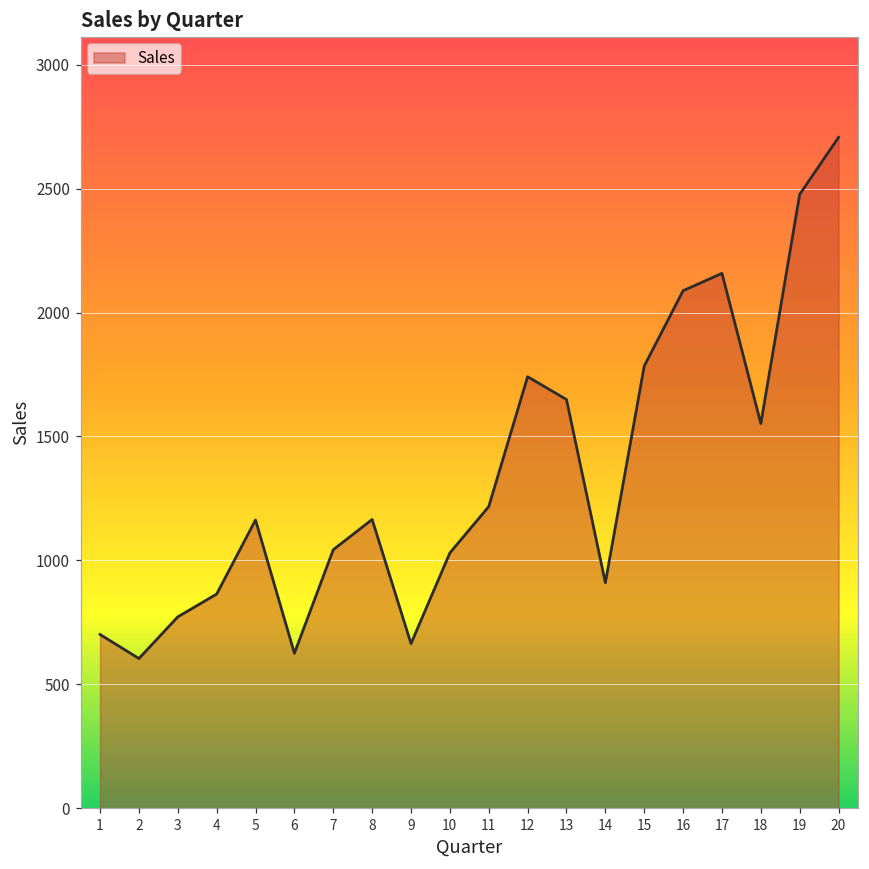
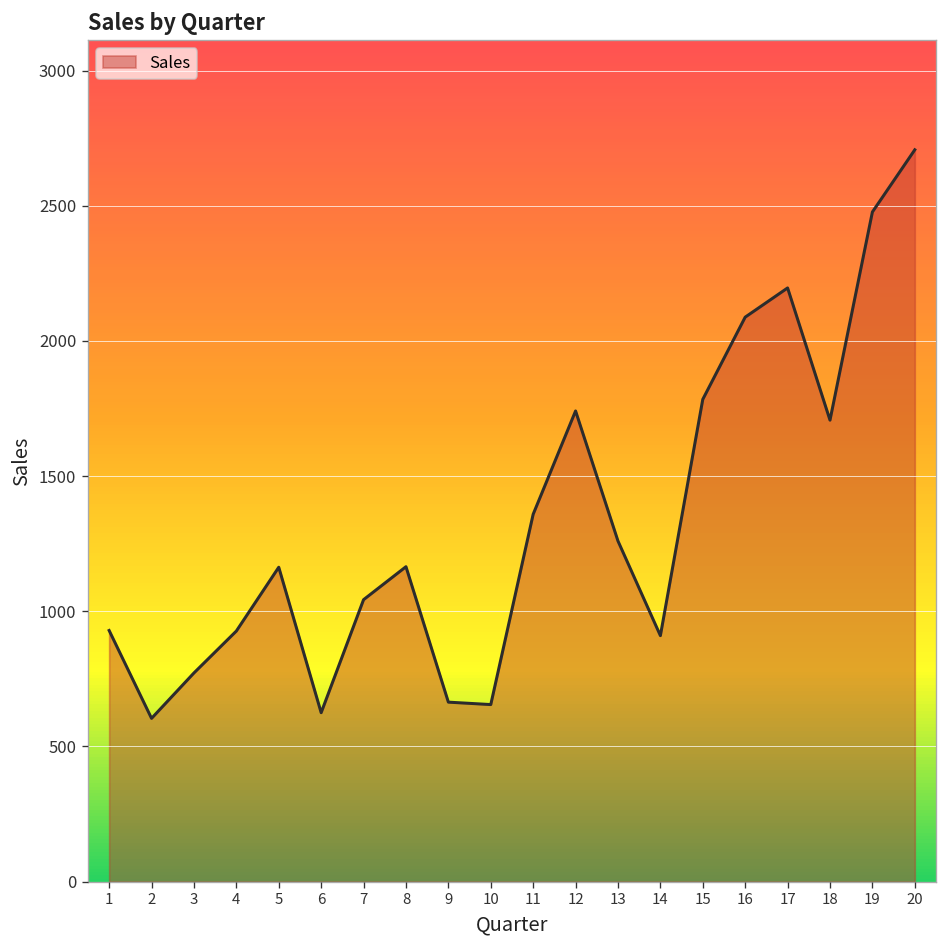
1: 700 -> 930
4: 860 -> 930
10: 1030 -> 660
11: 1220 -> 1360
13: 1650 -> 1260
17: 2160 -> 2200
18: 1550 -> 1710
